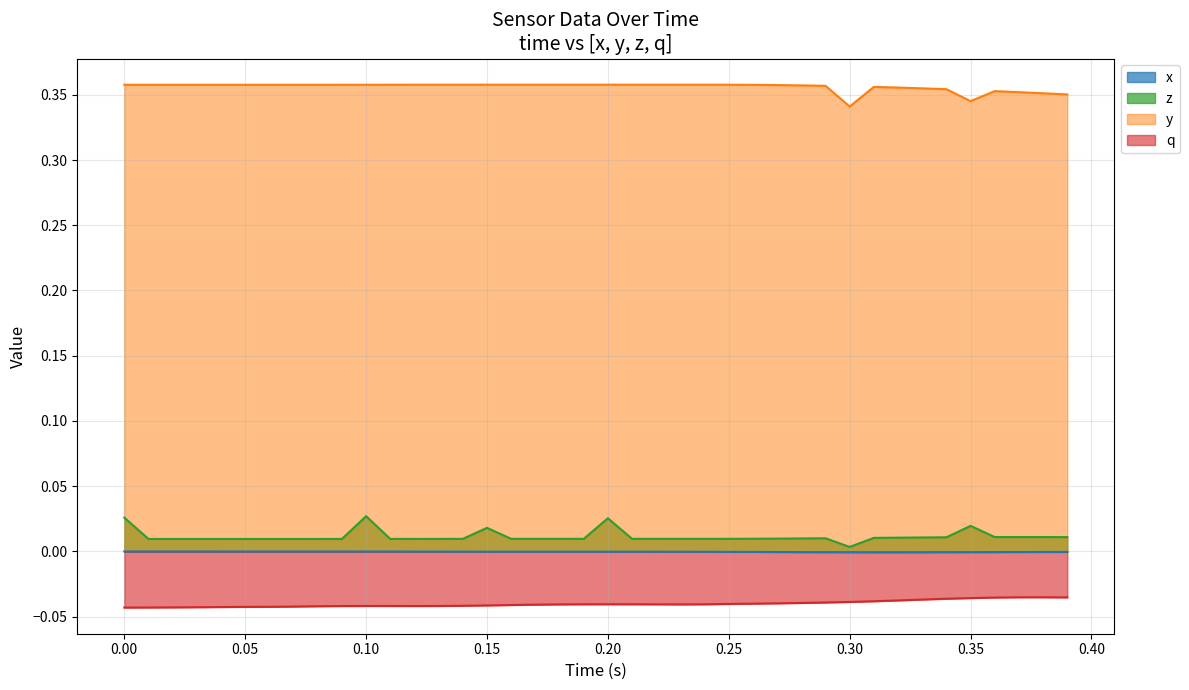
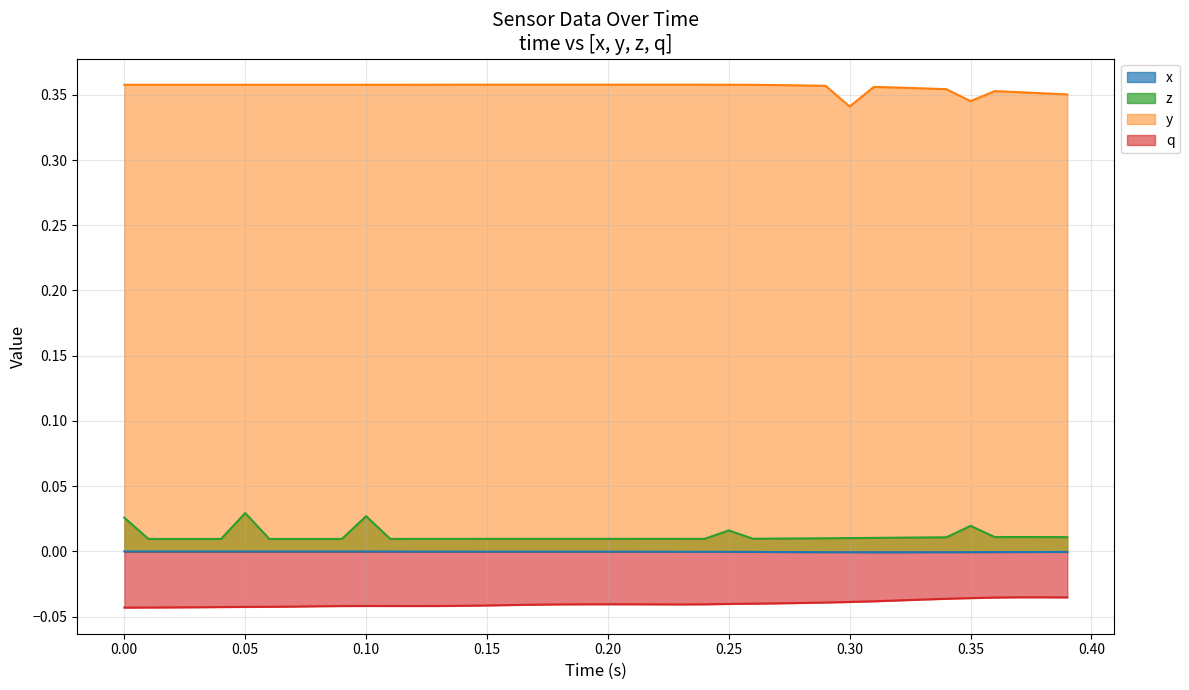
z, 0.05: 0.010 -> 0.029
z, 0.15: 0.018 -> 0.010
z, 0.20: 0.025 -> 0.010
z, 0.25: 0.010 -> 0.016
z, 0.30: 0.003 -> 0.010
